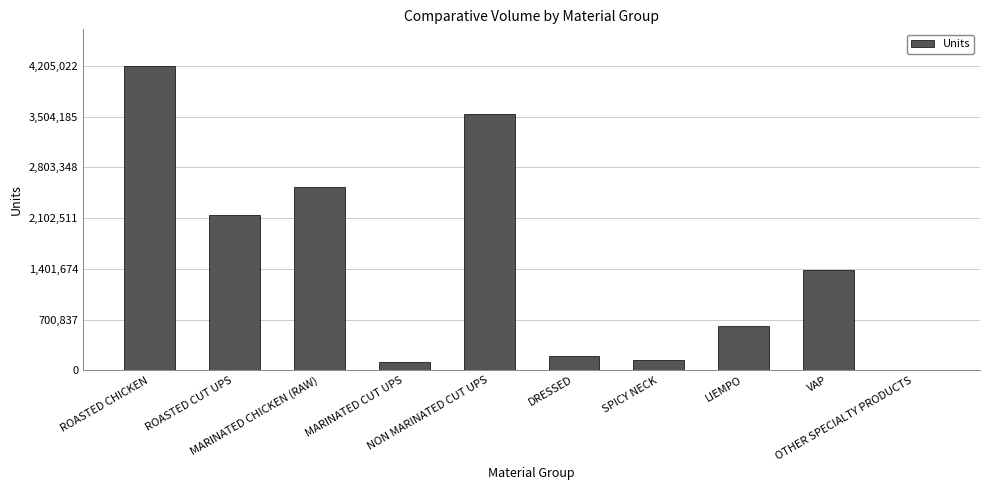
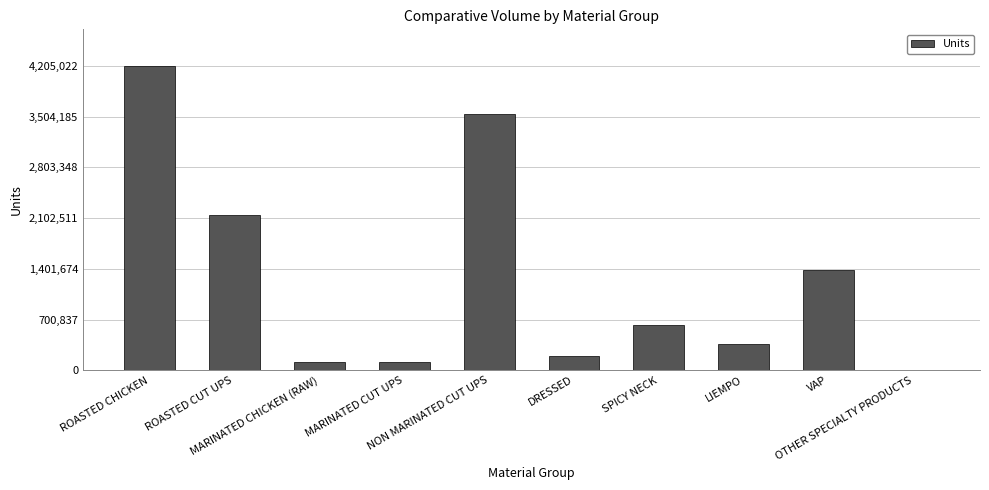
MARINATED CHICKEN (RAW): 2,500,000 -> 100,000
SPICY NECK: 100,000 -> 600,000
LIEMPO: 600,000 -> 400,000
